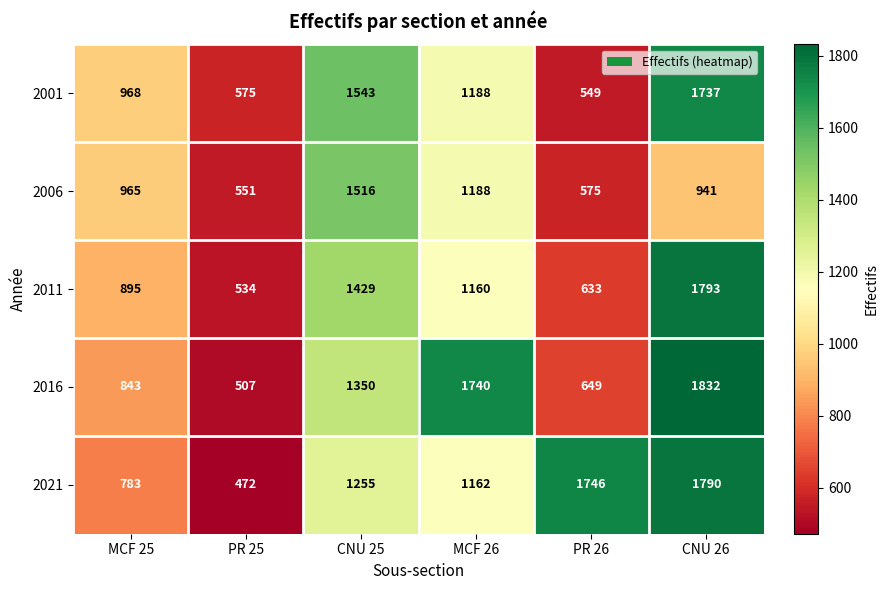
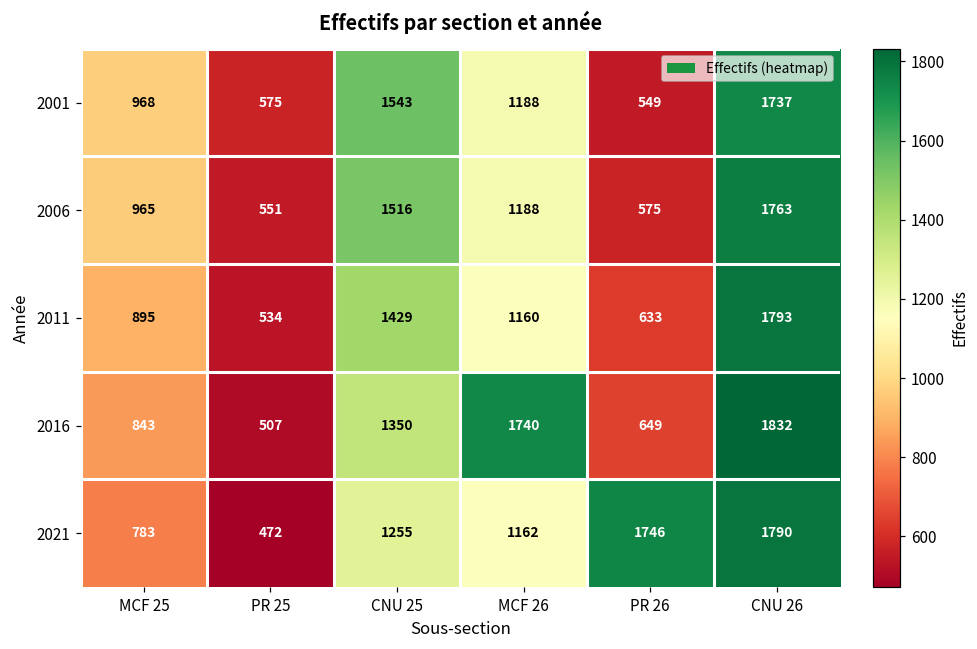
2006, CNU 26: 941 -> 1763
